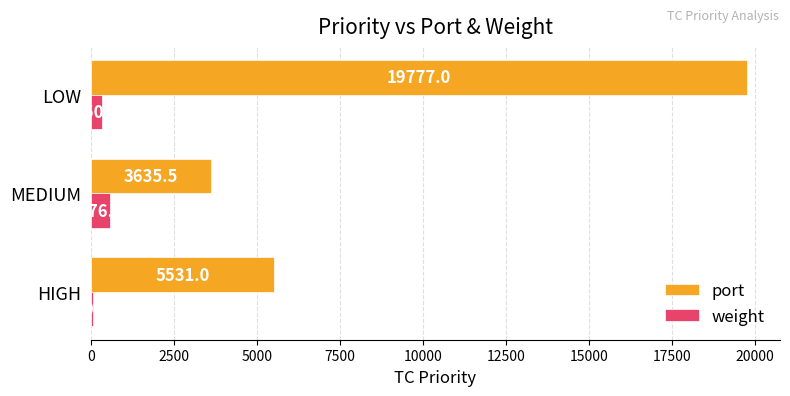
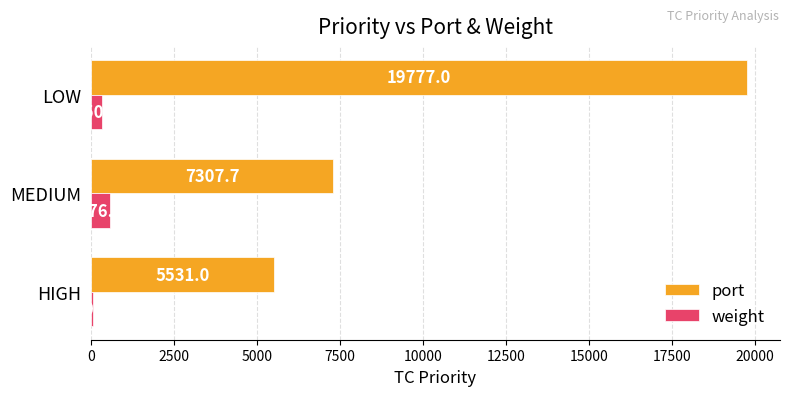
port, MEDIUM: 3635.5 -> 7307.7
